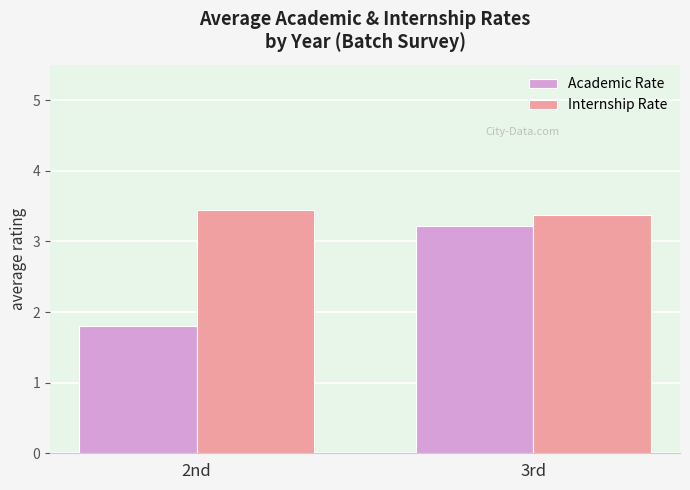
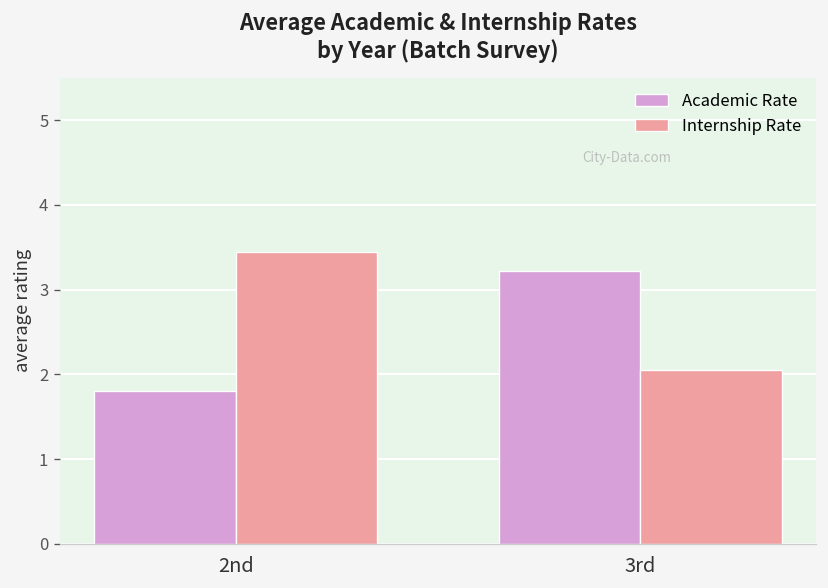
Internship Rate, 3rd: 3.4 -> 2.1
